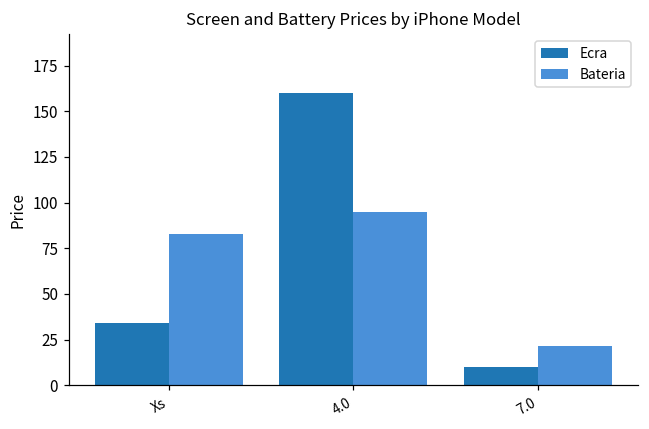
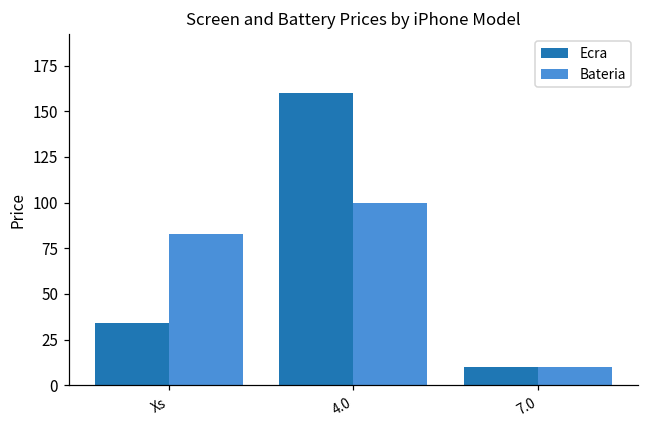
Bateria, 4.0: 95 -> 100
Bateria, 7.0: 22 -> 10
